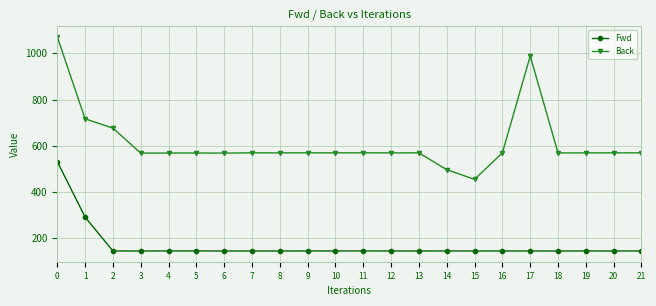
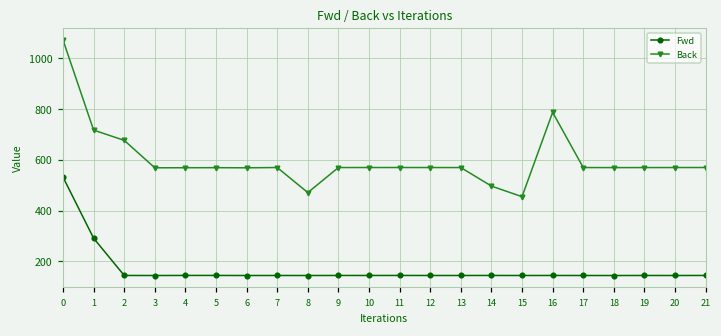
Back, 8: 570 -> 470
Back, 16: 570 -> 790
Back, 17: 990 -> 570
